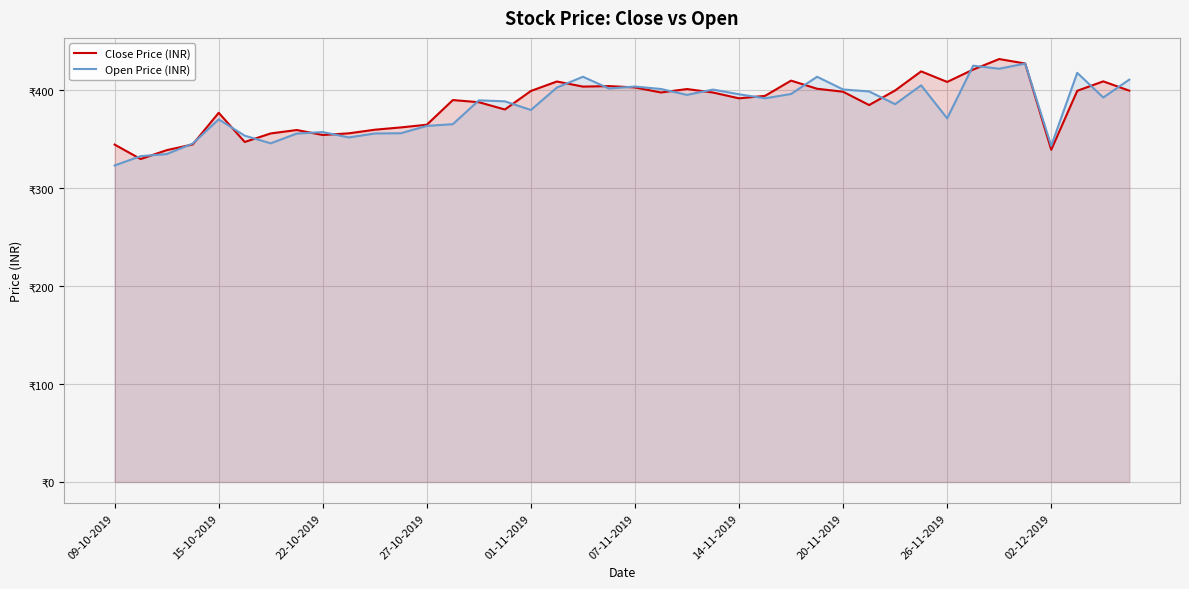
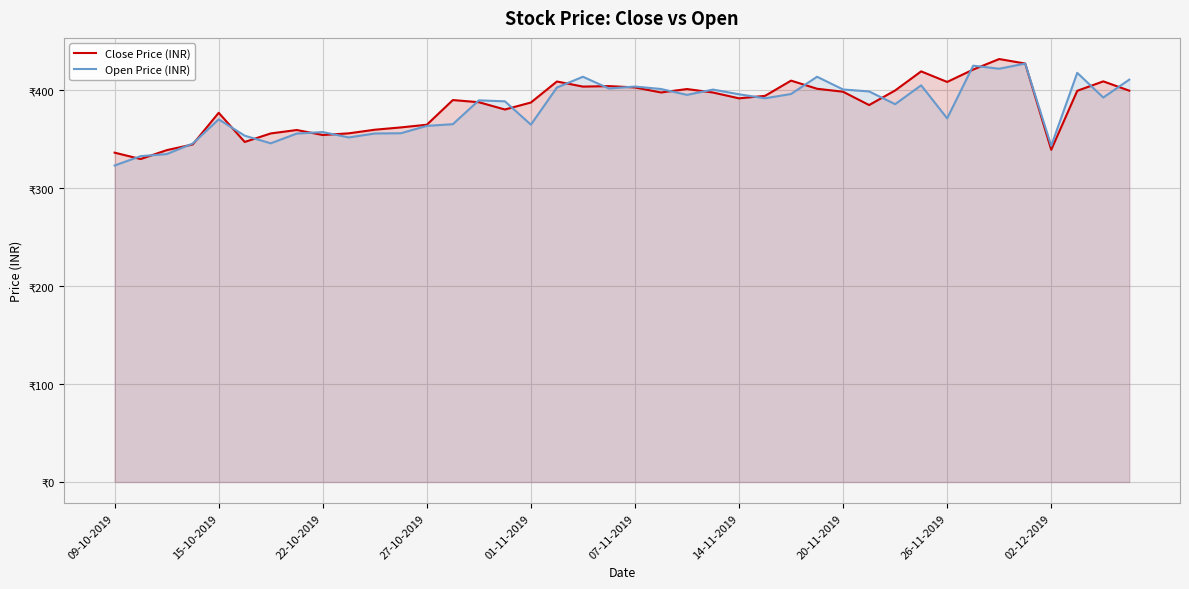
Close Price (INR), 09-10-2019: ₹345 -> ₹336
Close Price (INR), 01-11-2019: ₹400 -> ₹390
Open Price (INR), 01-11-2019: ₹380 -> ₹370
